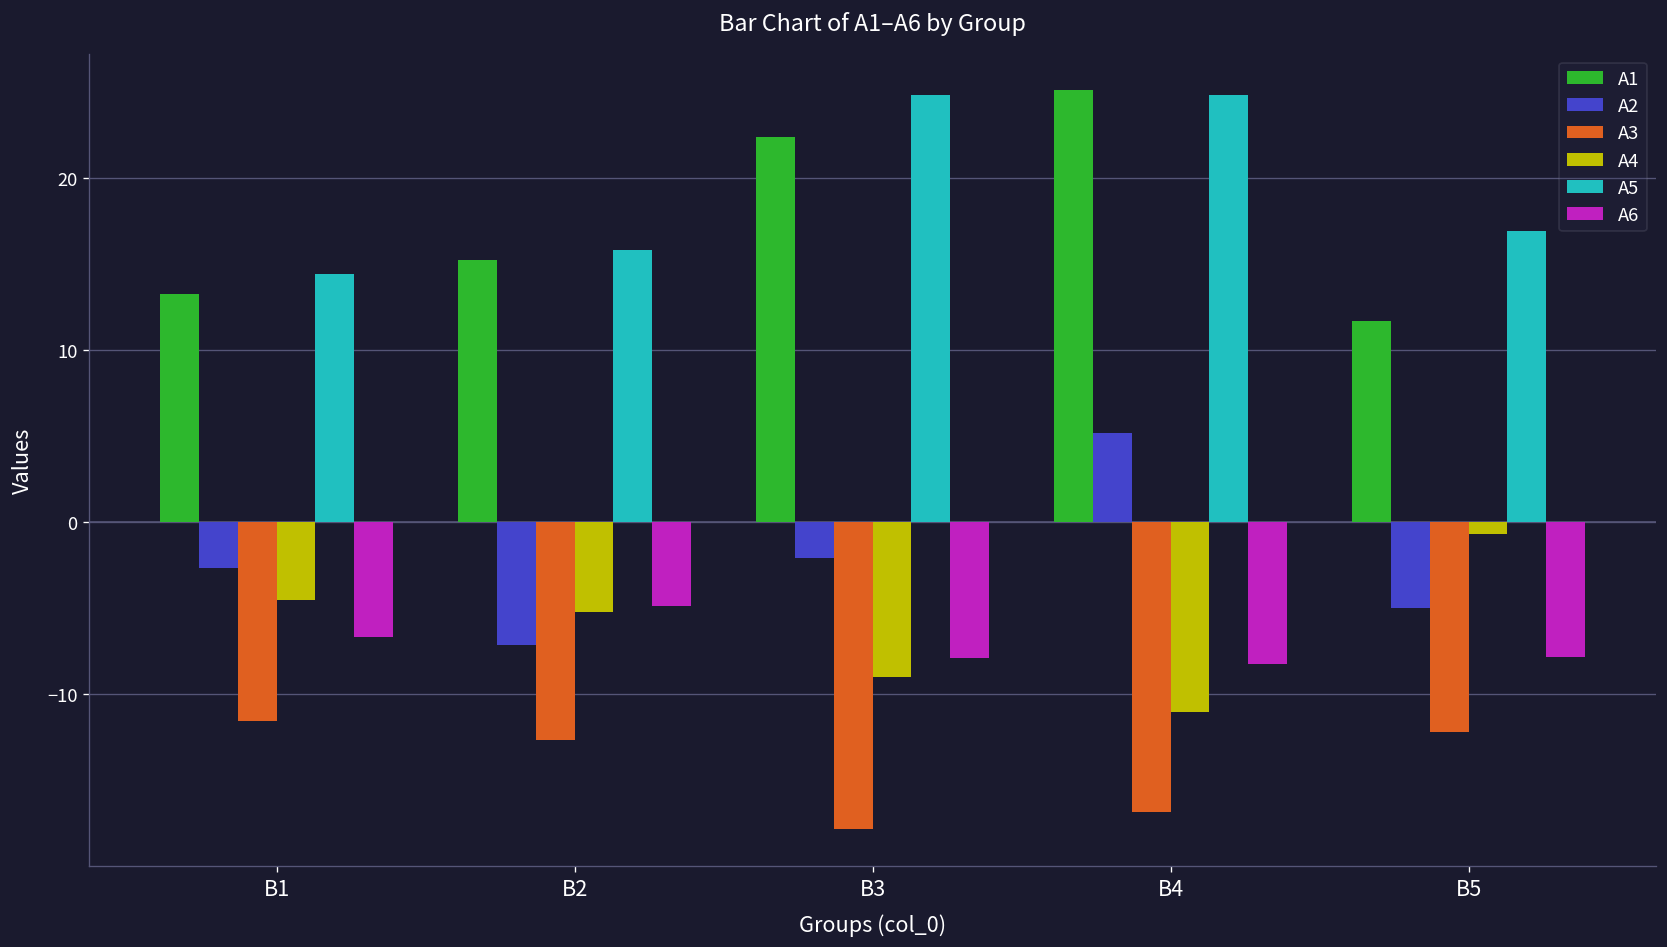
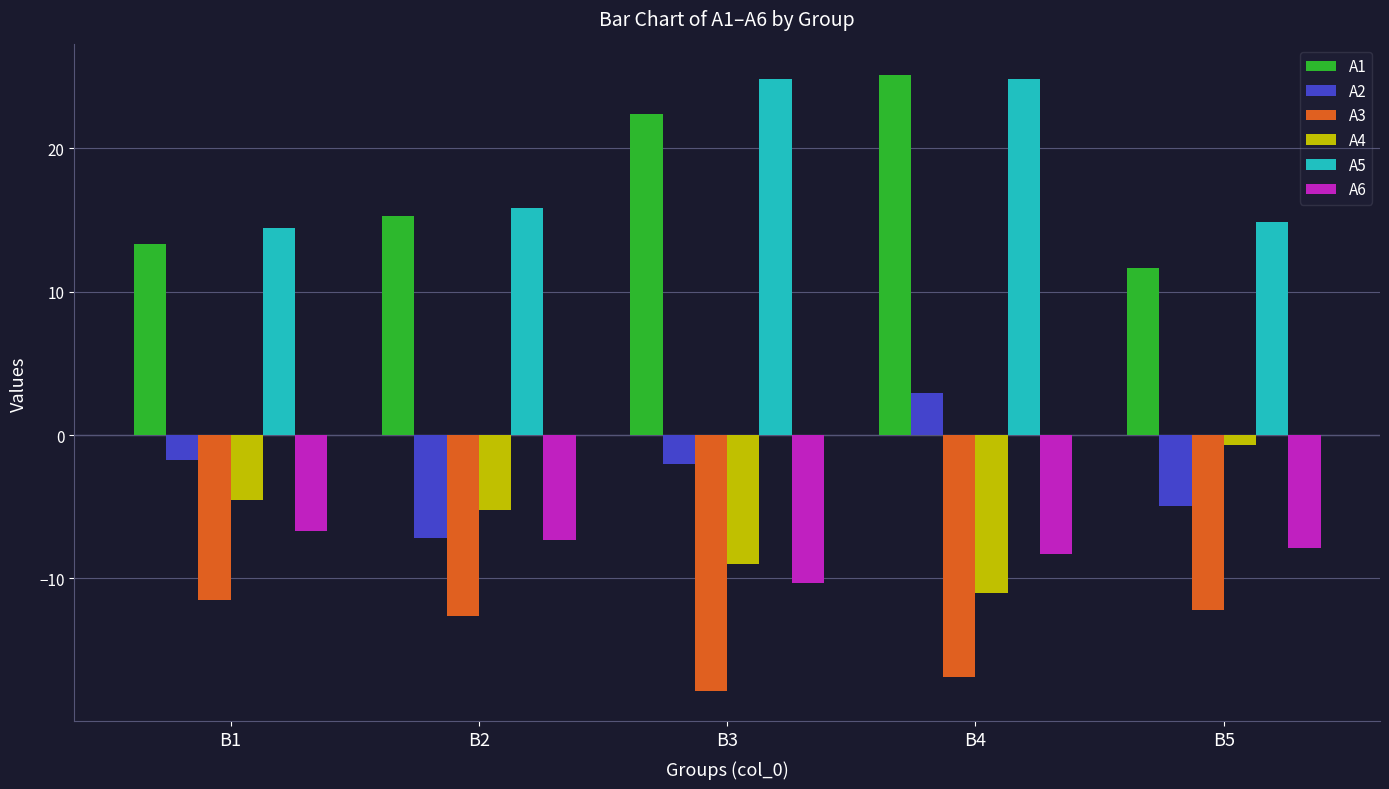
A2, B1: -2.7 -> -1.7
A6, B2: -4.9 -> -7.3
A6, B3: -7.9 -> -10.3
A2, B4: 5.2 -> 3.0
A5, B5: 16.9 -> 14.9
